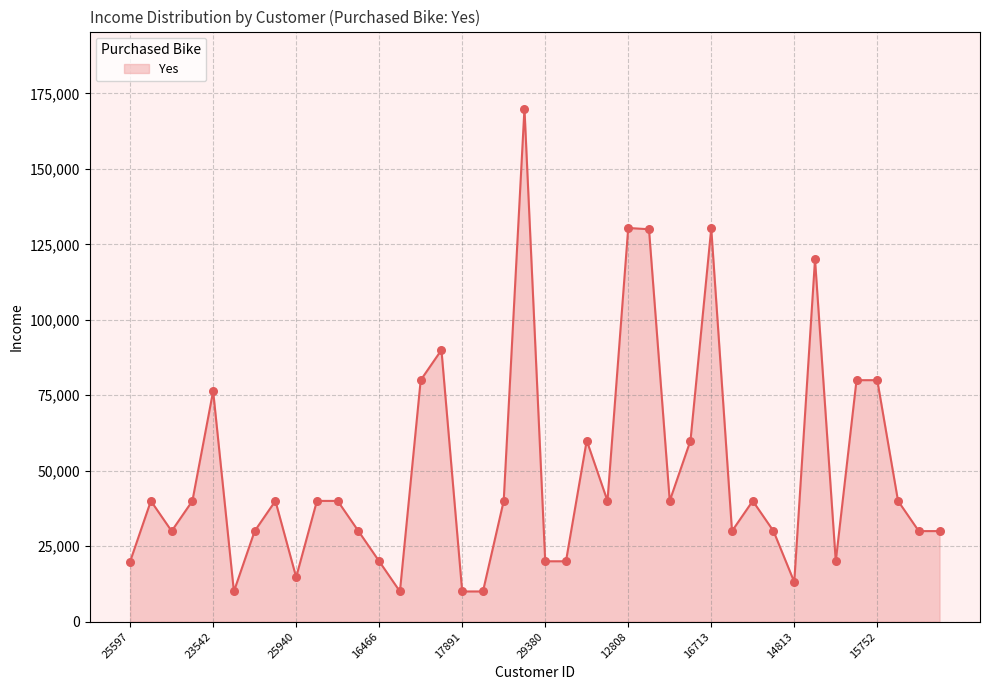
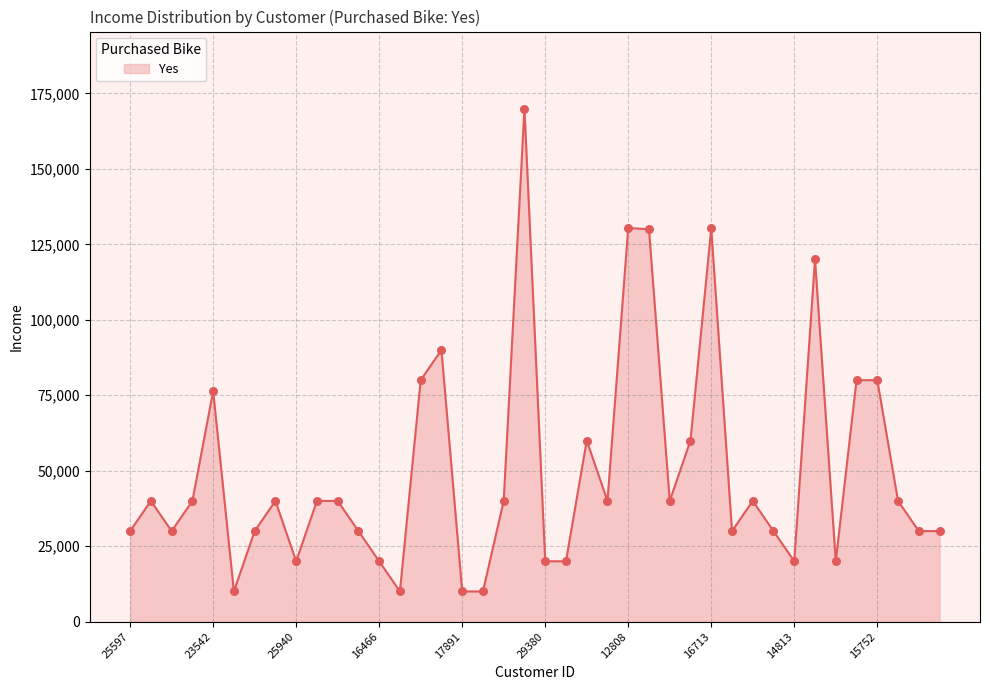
25597: 20,000 -> 30,000
25940: 15,000 -> 20,000
14813: 13,000 -> 20,000
